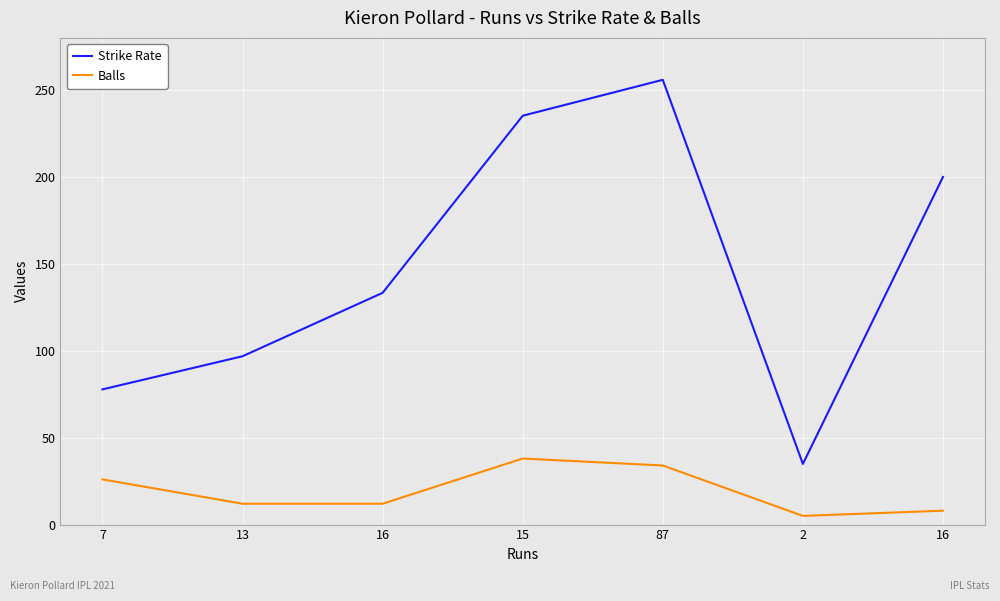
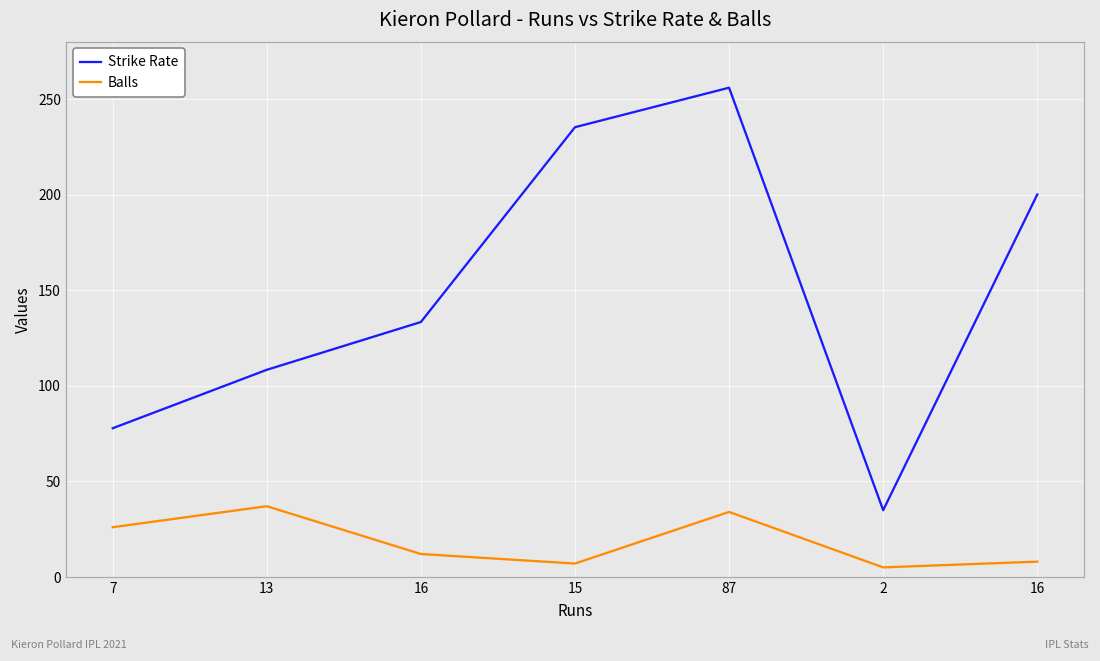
Strike Rate, 13: 97 -> 108
Balls, 13: 12 -> 37
Balls, 15: 38 -> 7
